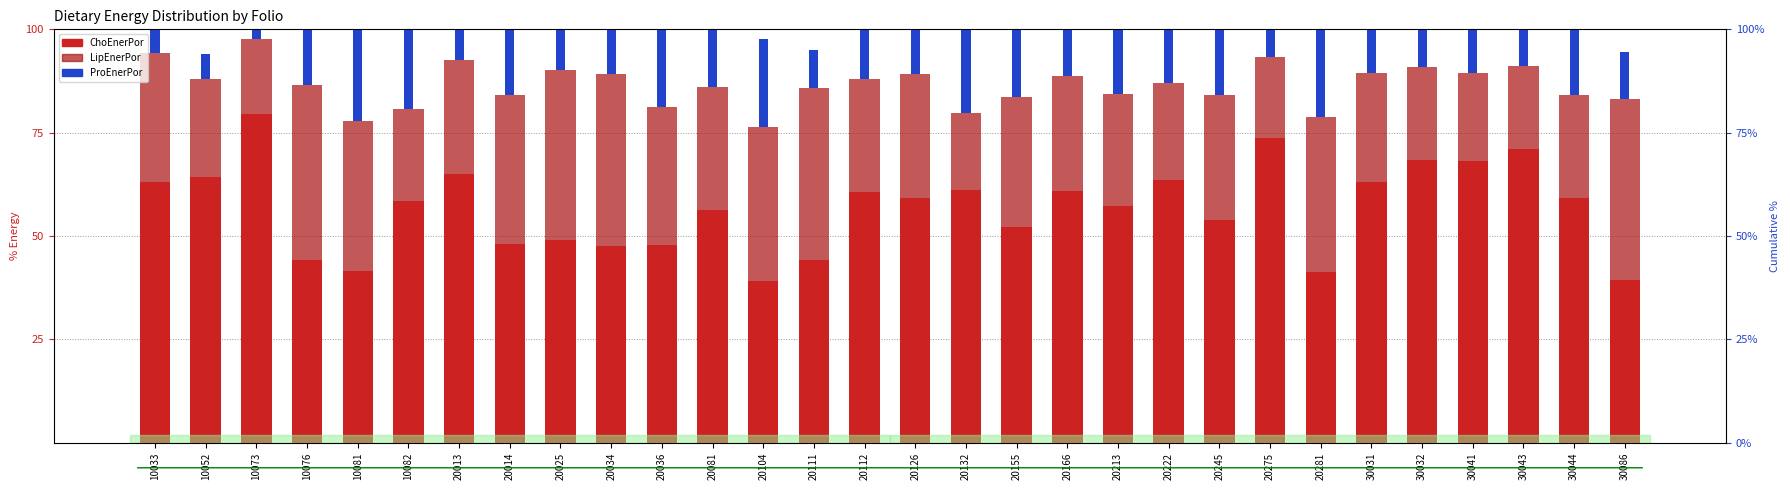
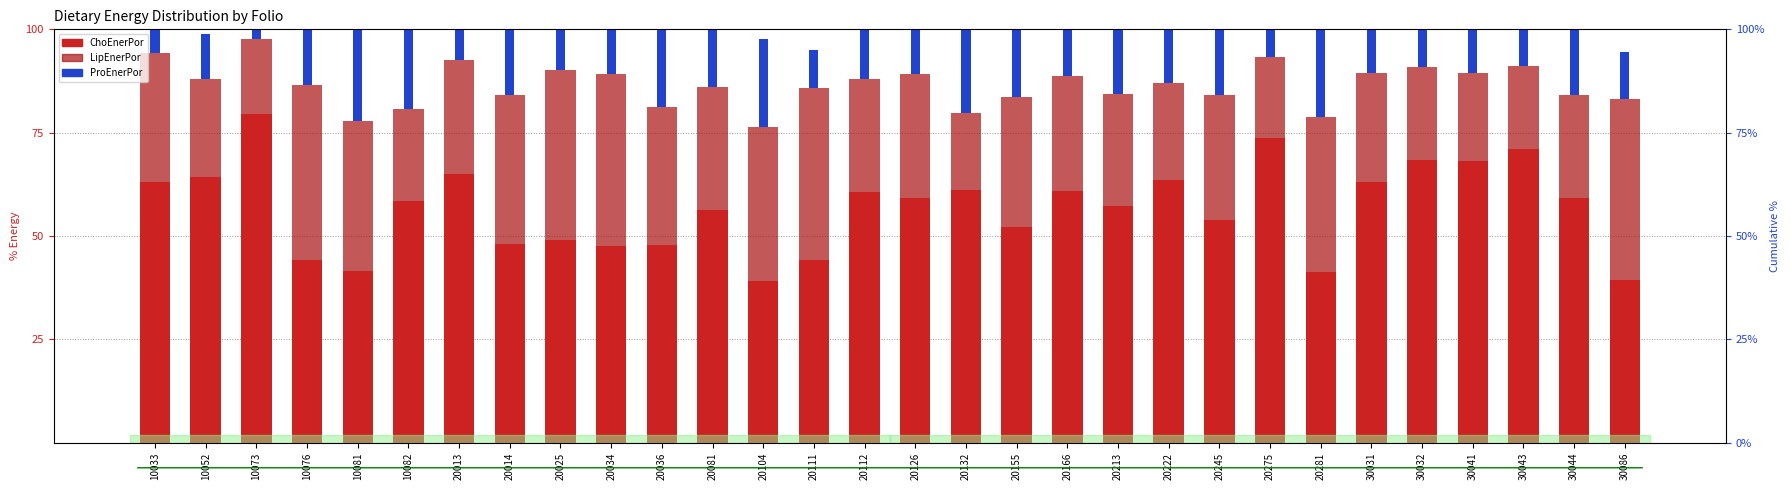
ProEnerPor, 10052: 6 -> 11
